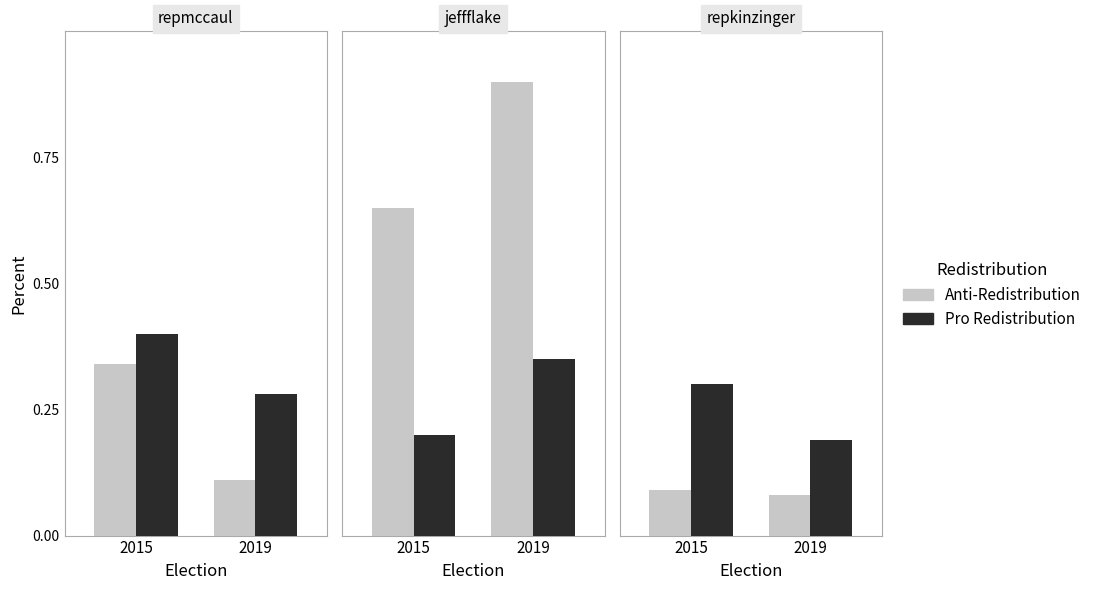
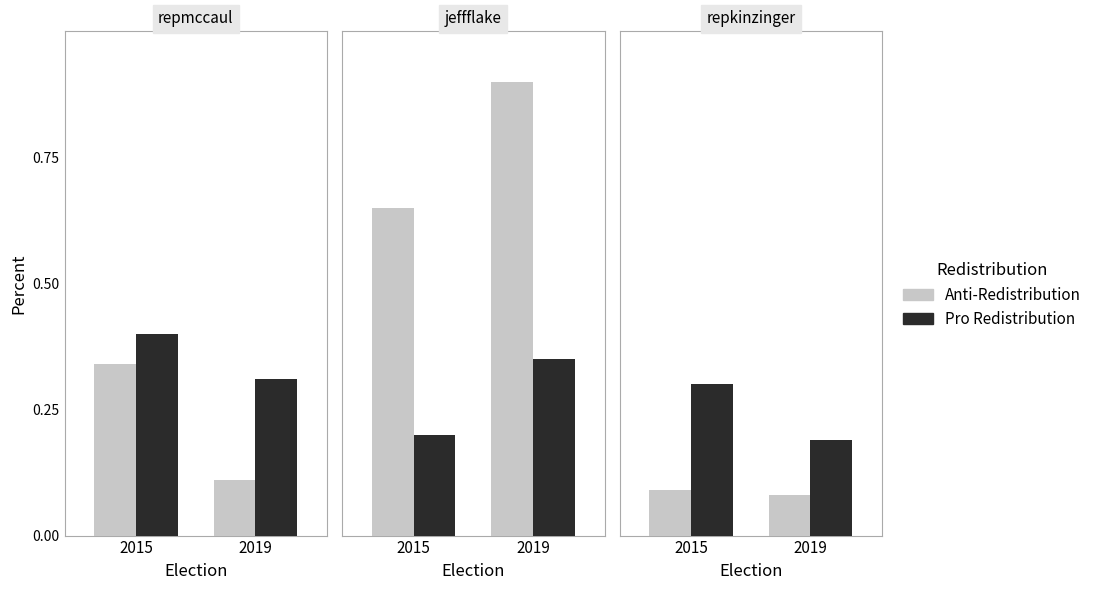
repmccaul, Pro Redistribution, 2019: 0.28 -> 0.31
